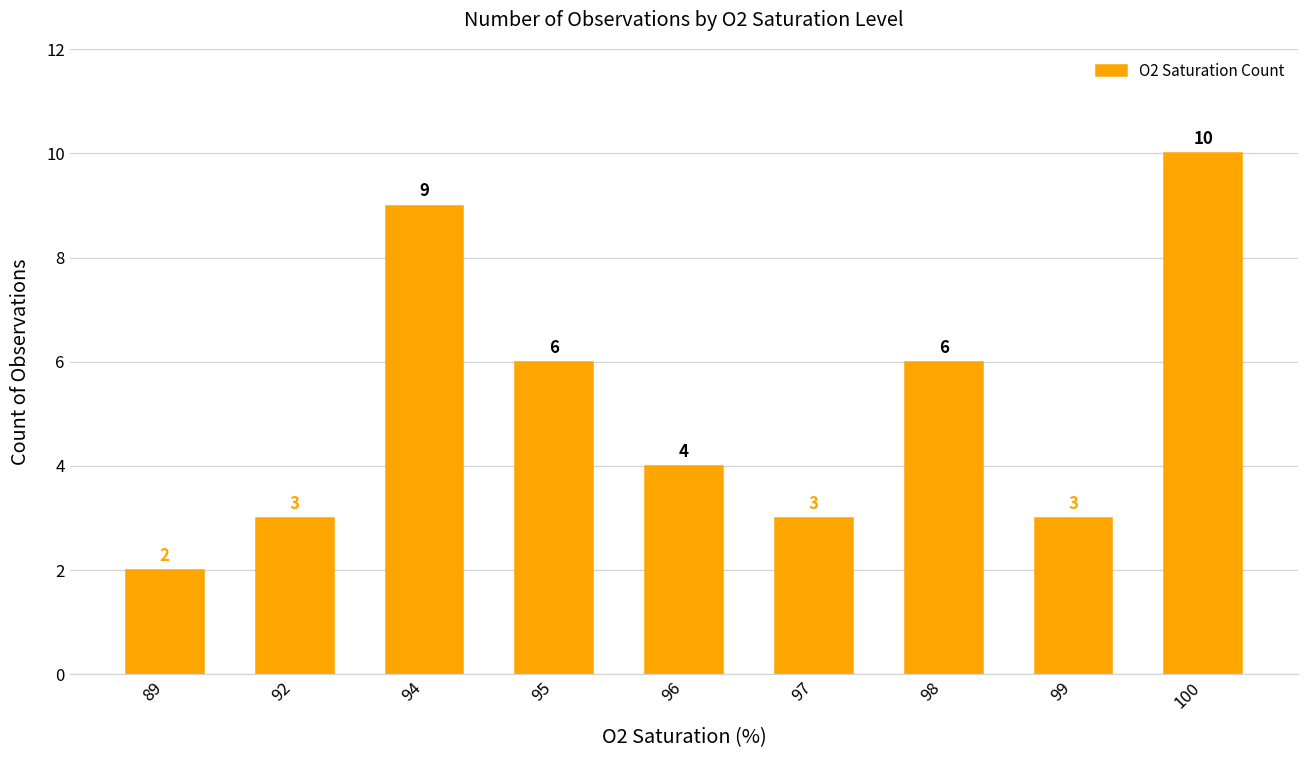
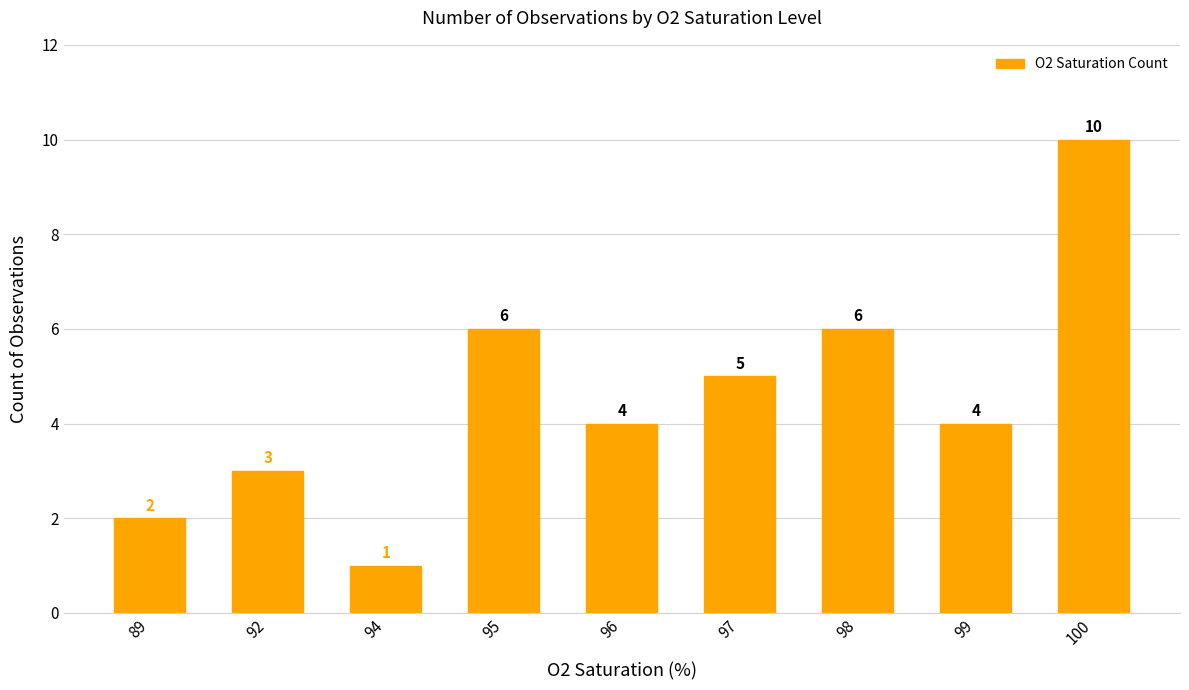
94: 9 -> 1
97: 3 -> 5
99: 3 -> 4
